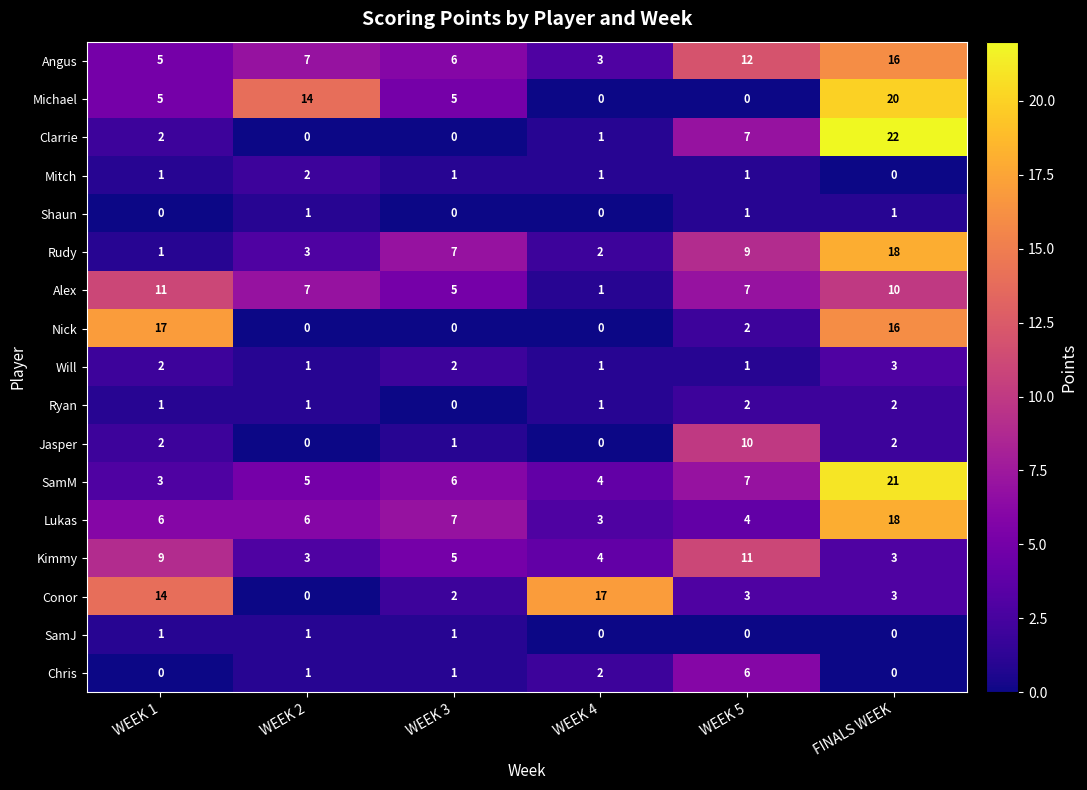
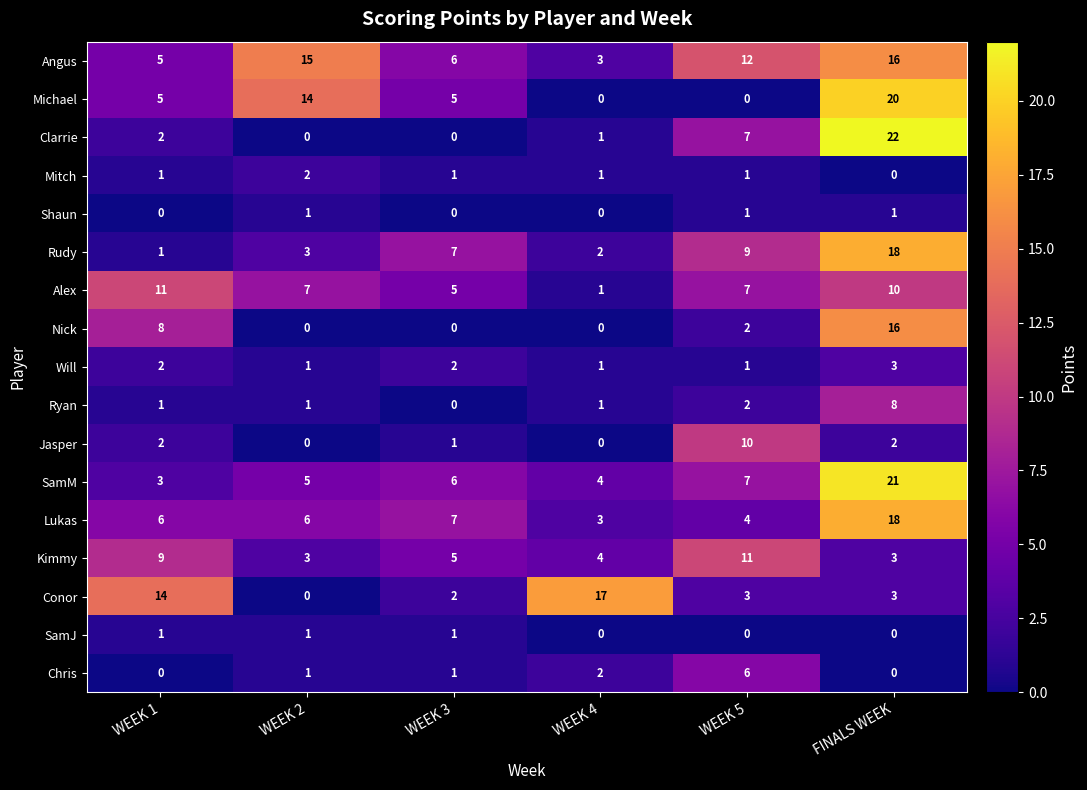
Angus, WEEK 2: 7 -> 15
Nick, WEEK 1: 17 -> 8
Ryan, FINALS WEEK: 2 -> 8
